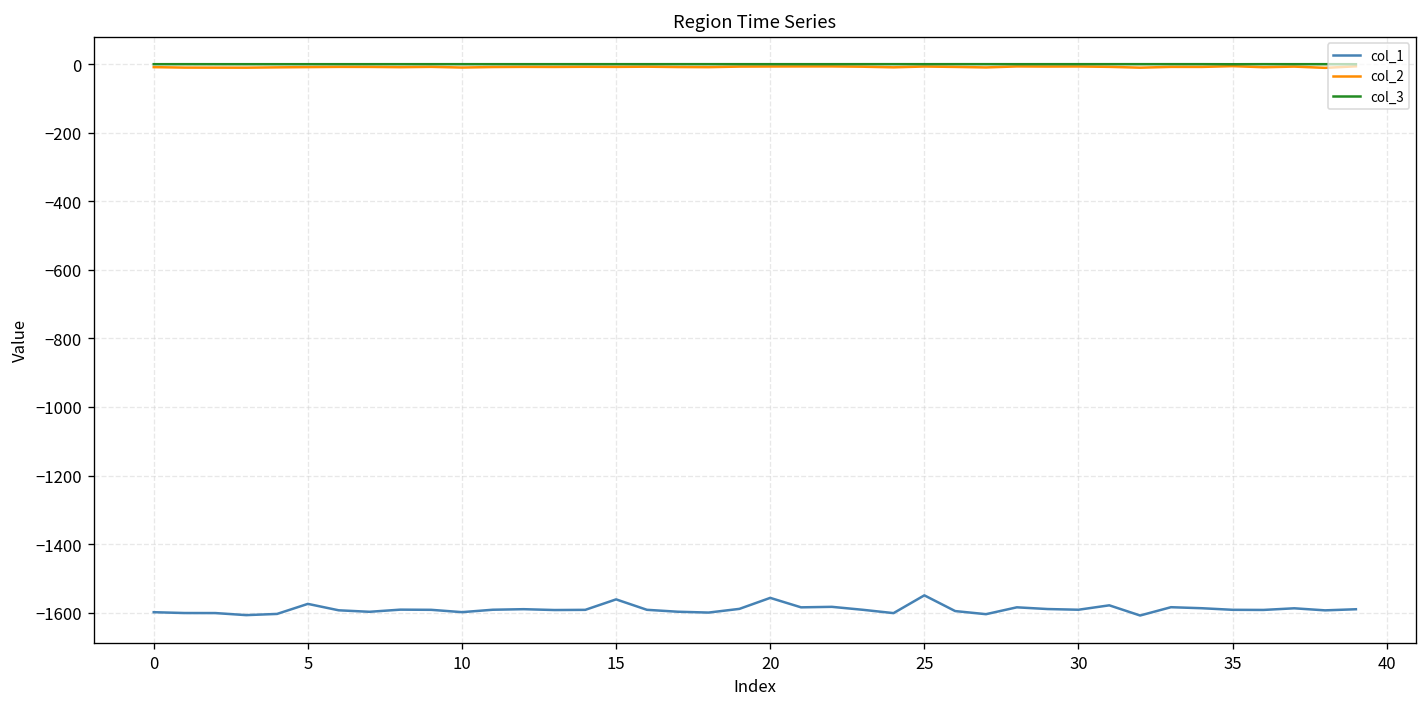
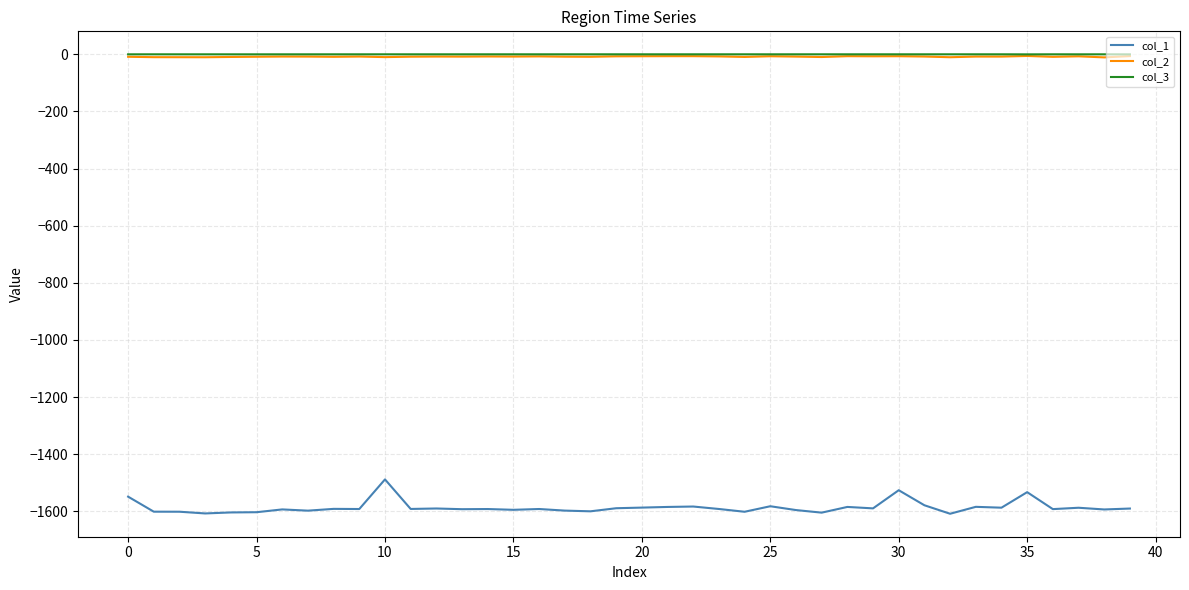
col_1, 0: -1600 -> -1550
col_1, 5: -1570 -> -1600
col_1, 10: -1600 -> -1490
col_1, 15: -1560 -> -1590
col_1, 20: -1560 -> -1590
col_1, 25: -1550 -> -1580
col_1, 30: -1590 -> -1530
col_1, 35: -1590 -> -1530
